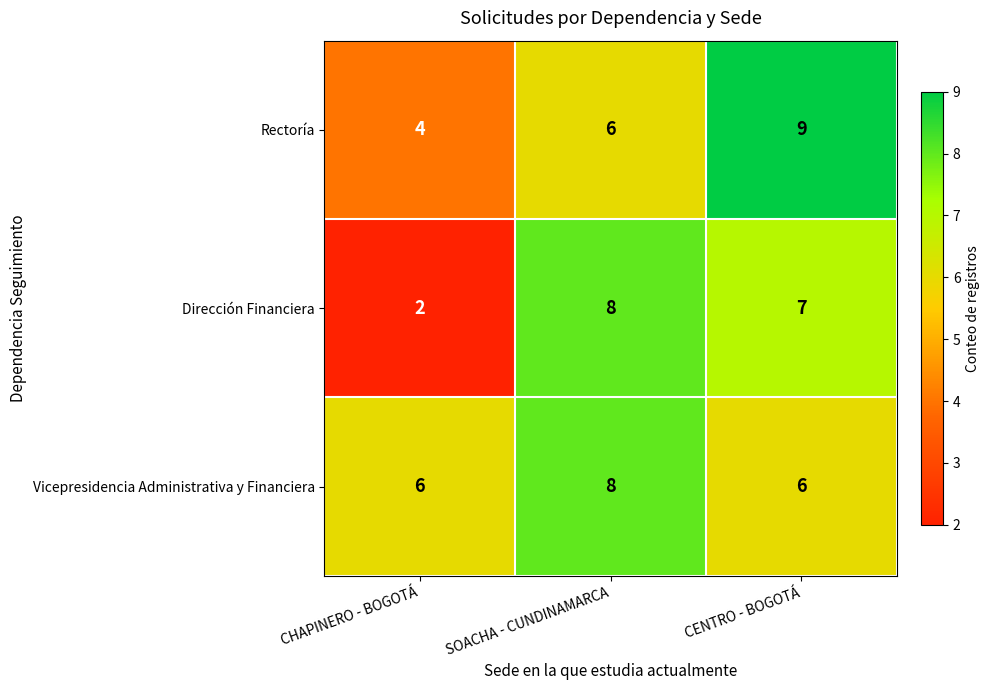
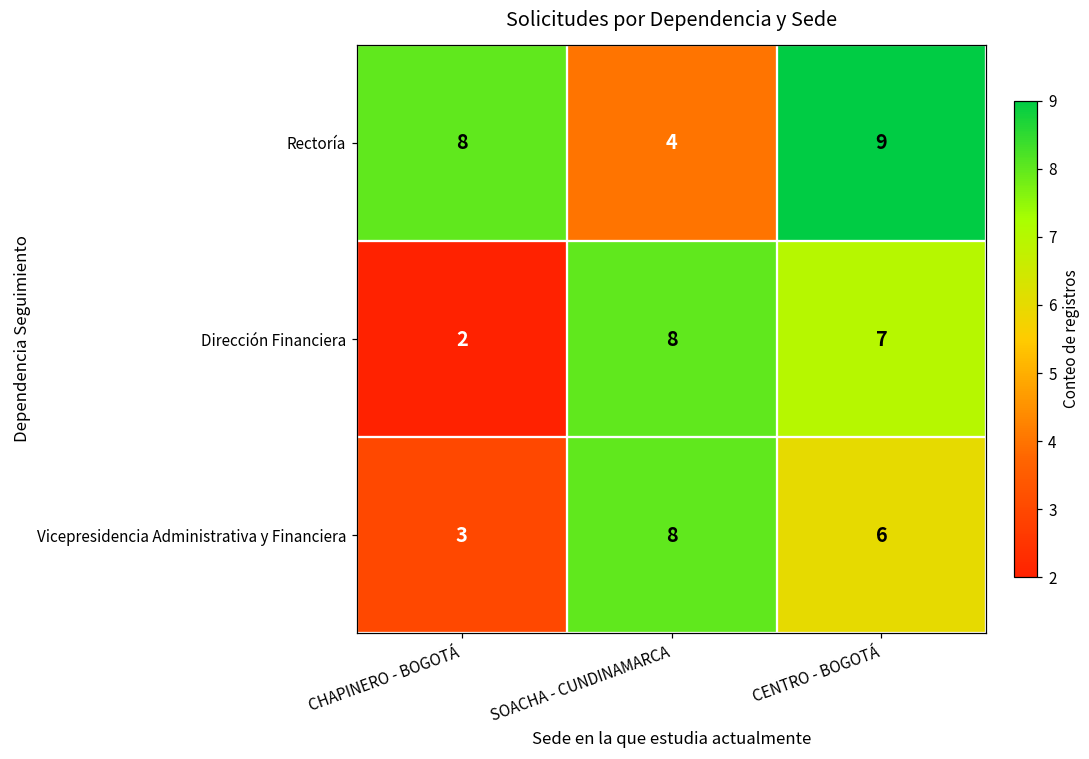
Rectoría, CHAPINERO - BOGOTÁ: 4 -> 8
Rectoría, SOACHA - CUNDINAMARCA: 6 -> 4
Vicepresidencia Administrativa y Financiera, CHAPINERO - BOGOTÁ: 6 -> 3
